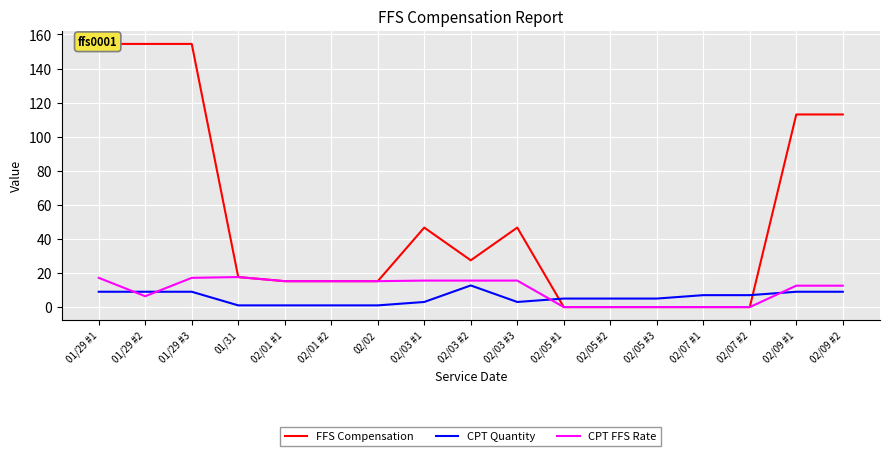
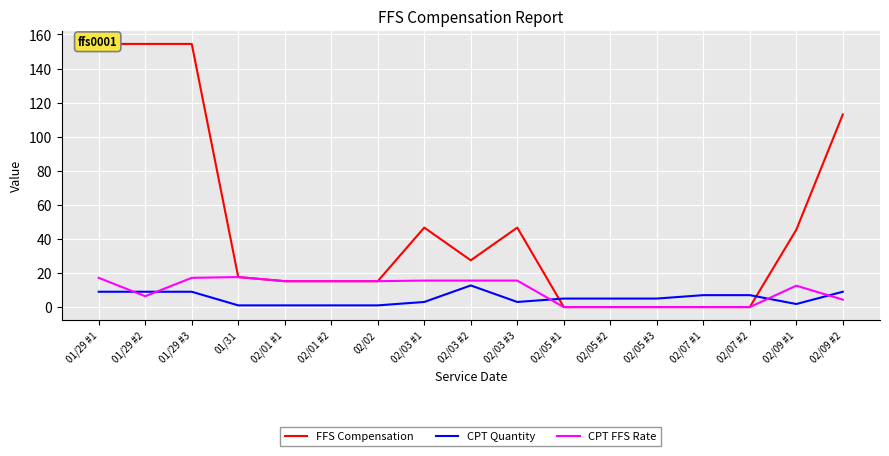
FFS Compensation, 02/09 #1: 113 -> 45
CPT Quantity, 02/09 #1: 9 -> 2
CPT FFS Rate, 02/09 #2: 13 -> 4
